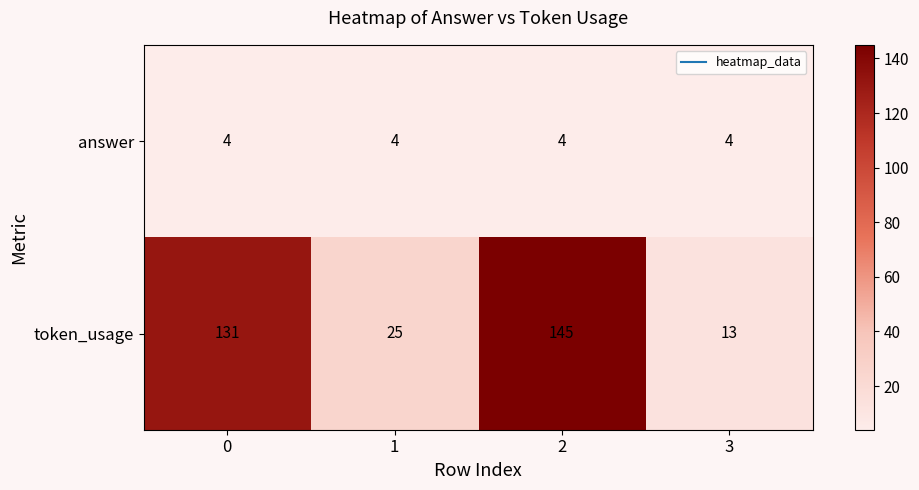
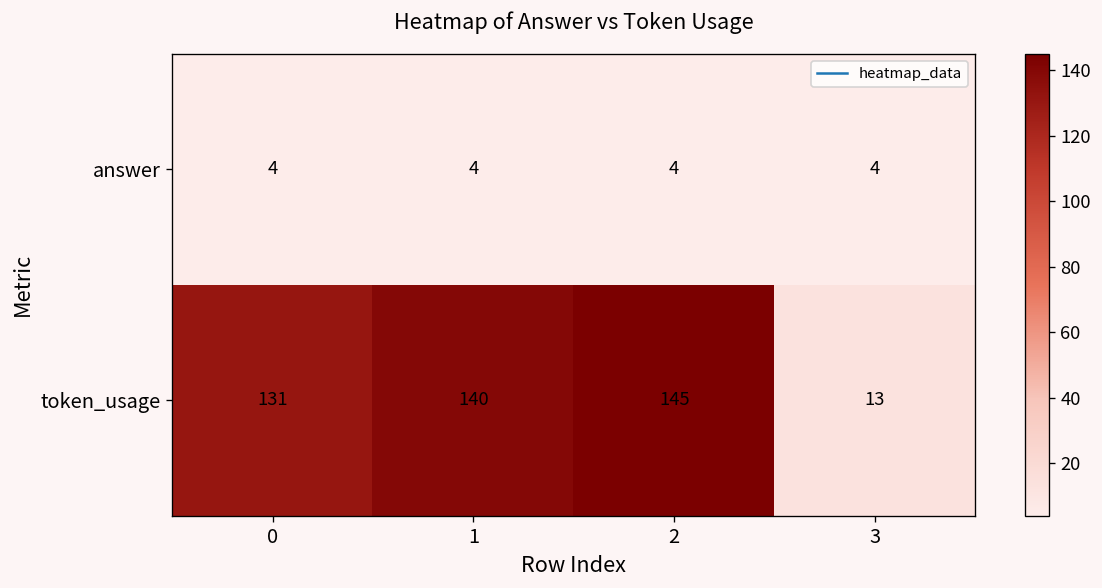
token_usage, 1: 25 -> 140
